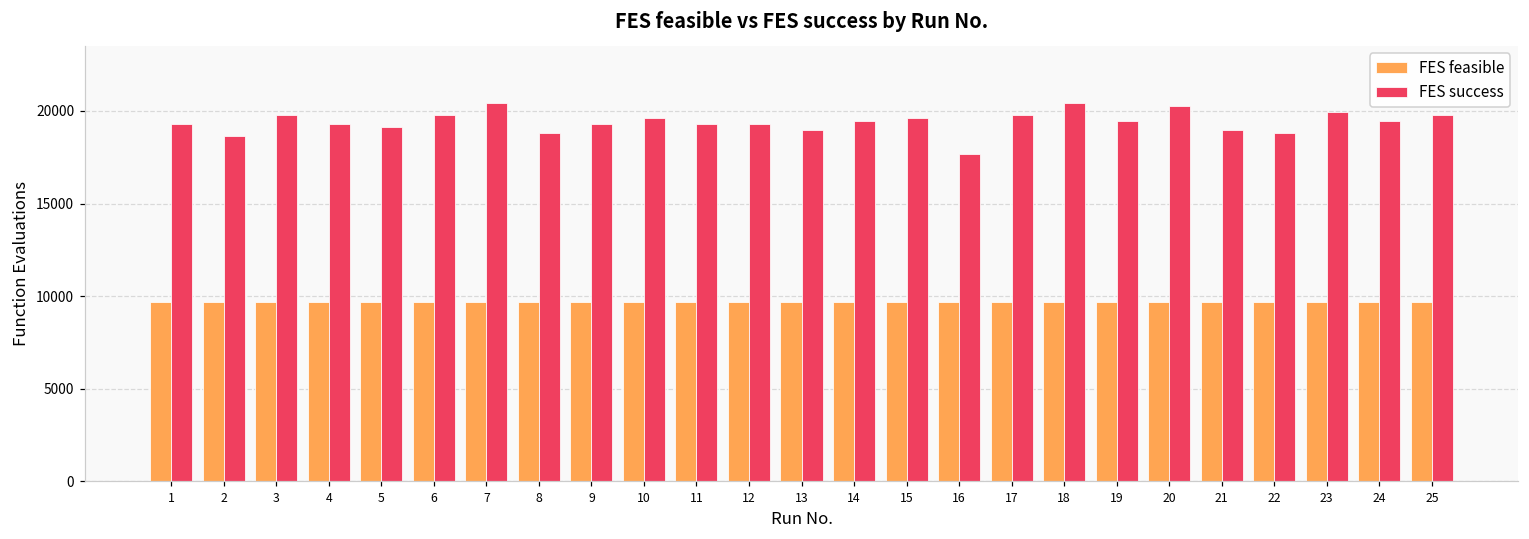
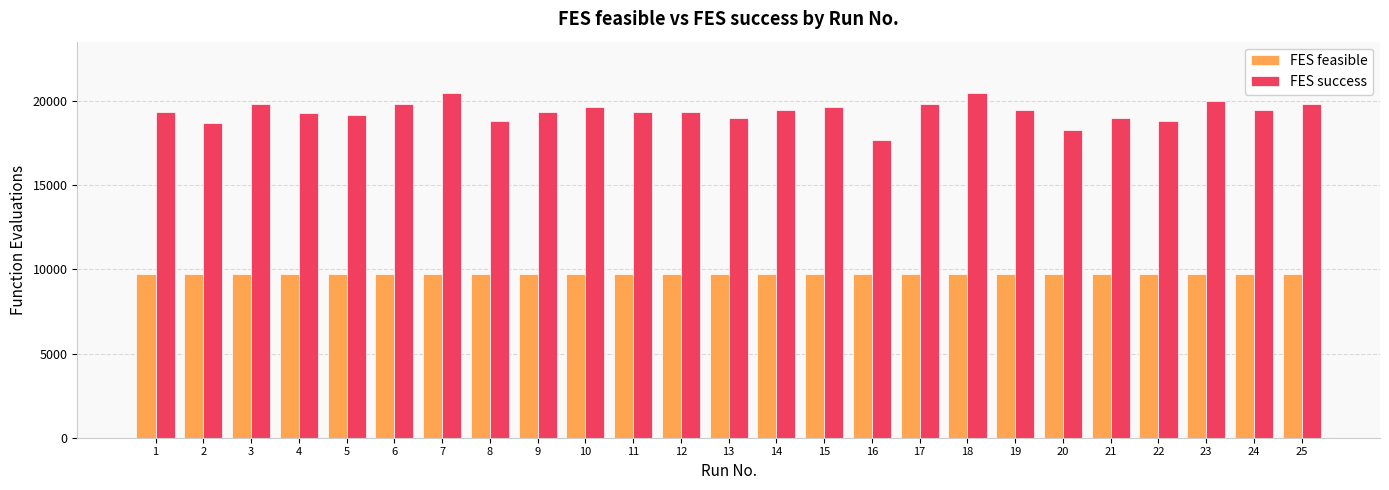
FES success, 20: 20300 -> 18300
